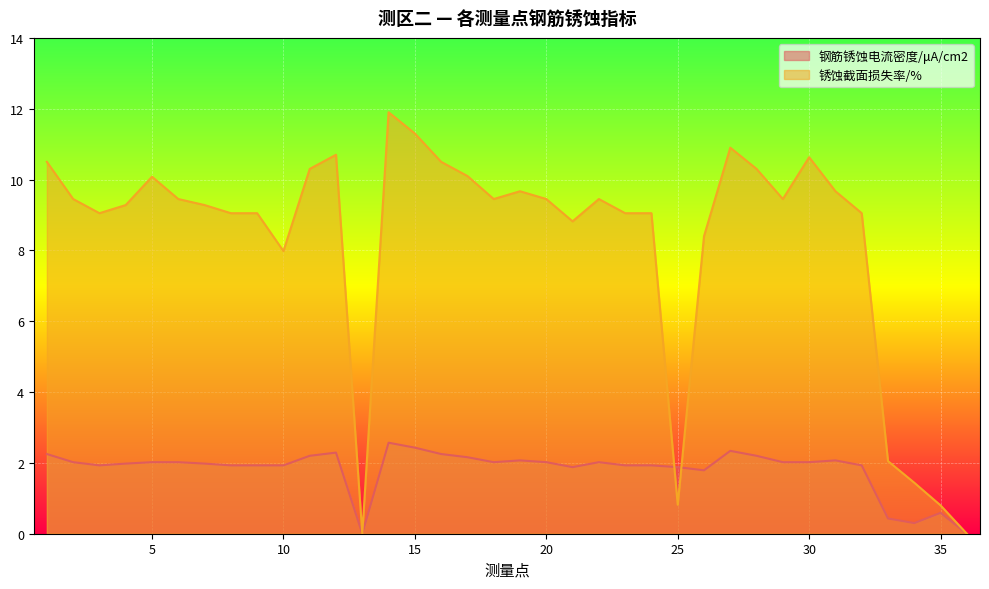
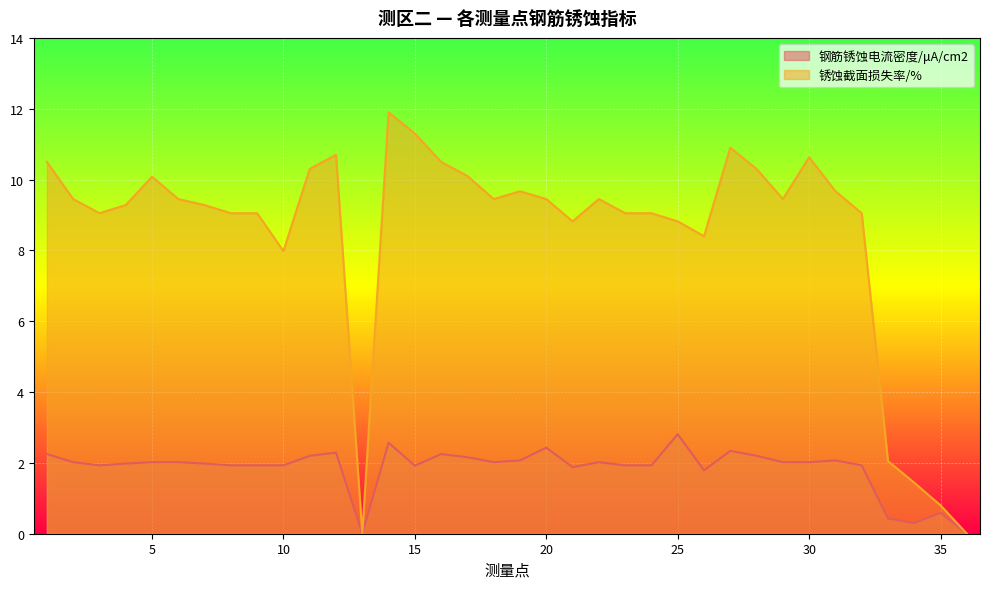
钢筋锈蚀电流密度/μA/cm2, 15: 2.4 -> 1.9
钢筋锈蚀电流密度/μA/cm2, 20: 2.0 -> 2.4
钢筋锈蚀电流密度/μA/cm2, 25: 1.9 -> 2.8
锈蚀截面损失率/%, 25: 0.8 -> 8.8
